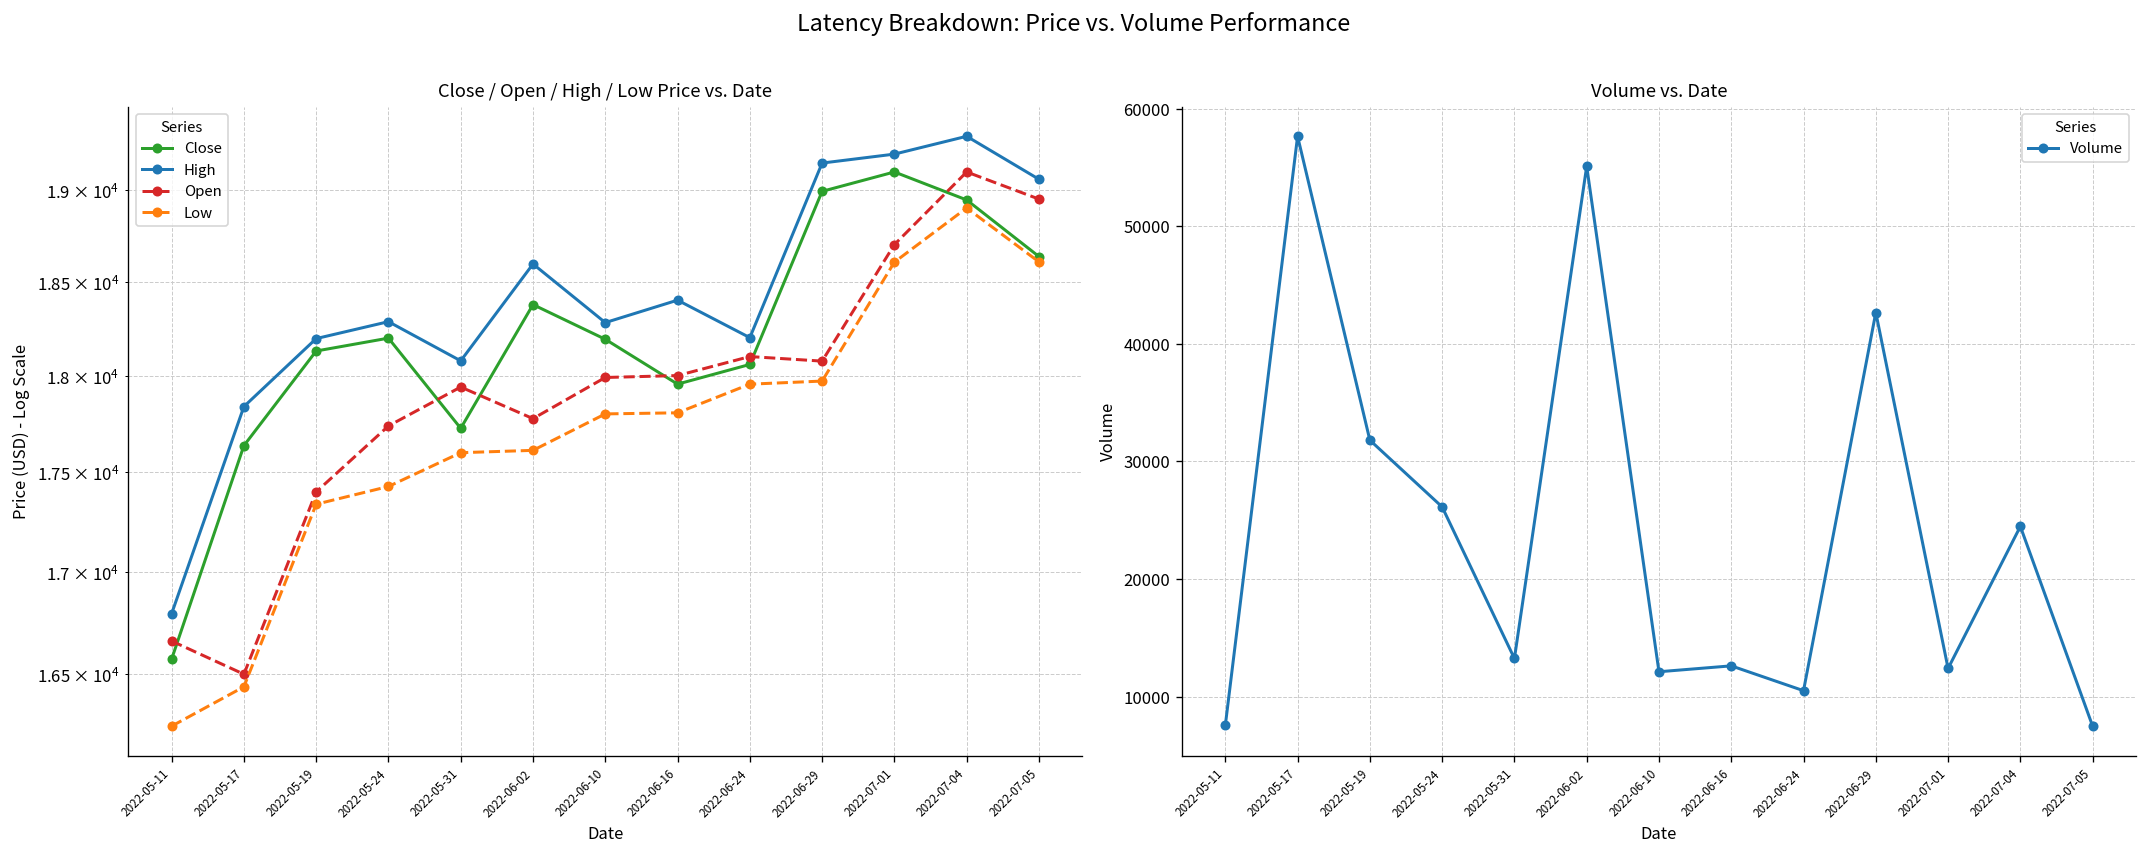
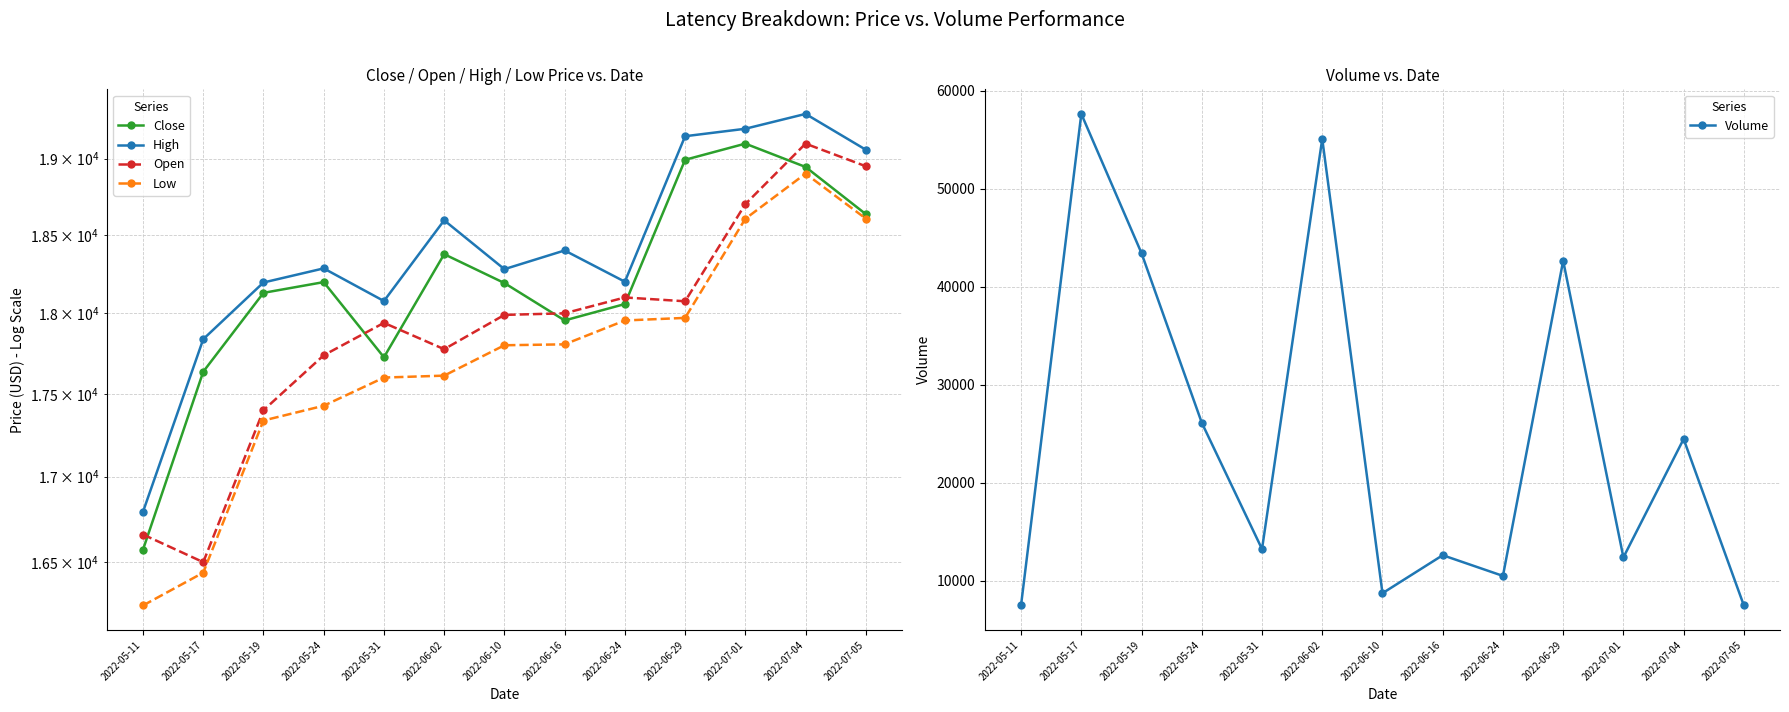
Volume vs. Date, 2022-05-19: 32000 -> 43000
Volume vs. Date, 2022-06-10: 12000 -> 9000
